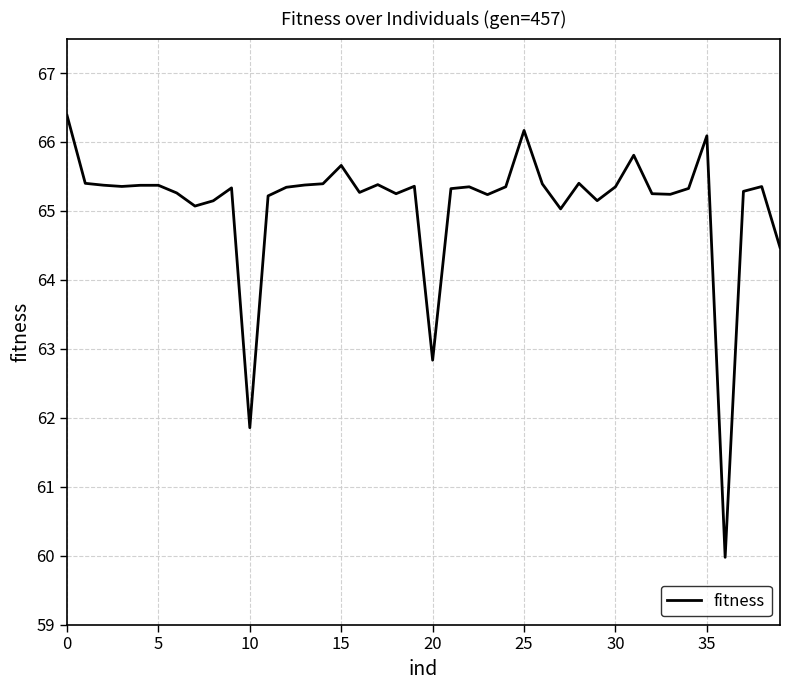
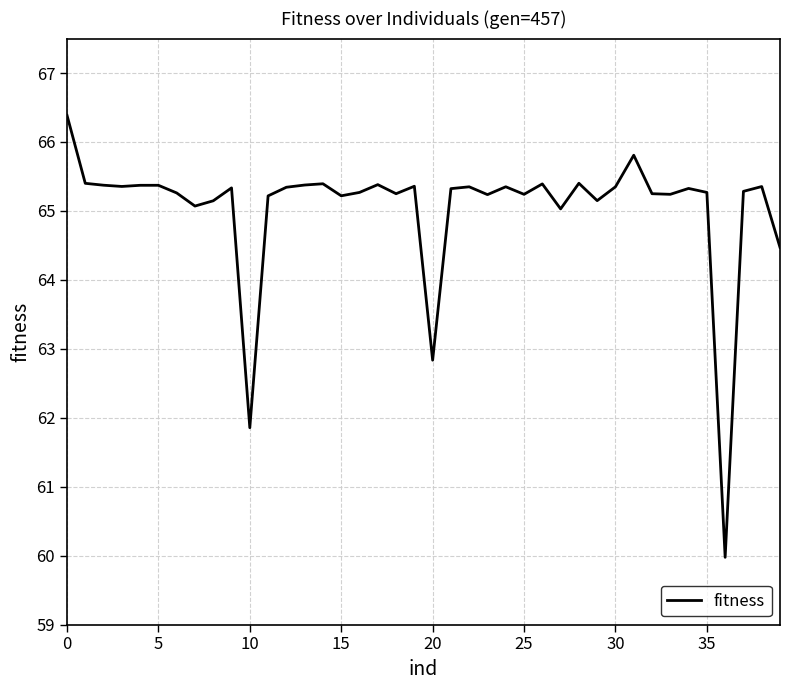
15: 65.7 -> 65.2
25: 66.2 -> 65.2
35: 66.1 -> 65.3
